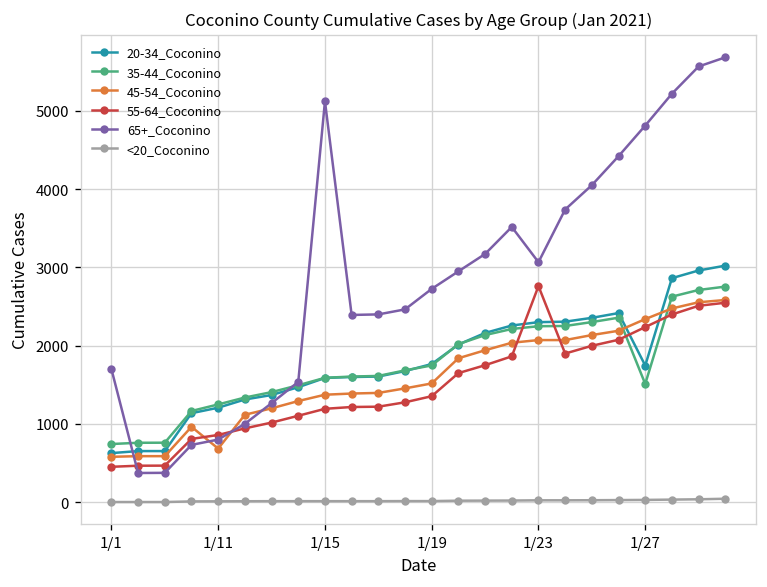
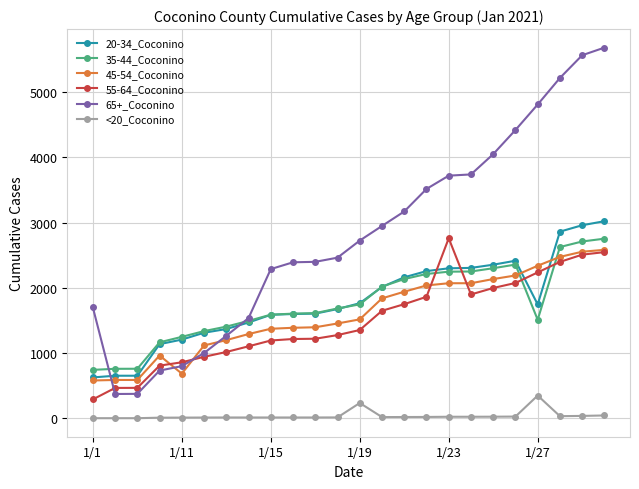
55-64_Coconino, 1/1: 500 -> 300
65+_Coconino, 1/15: 5100 -> 2300
<20_Coconino, 1/19: 0 -> 200
65+_Coconino, 1/23: 3100 -> 3700
<20_Coconino, 1/27: 0 -> 400
